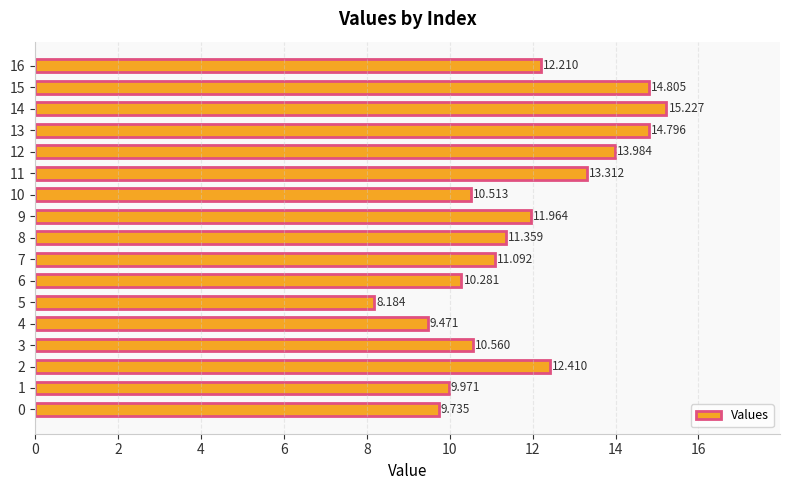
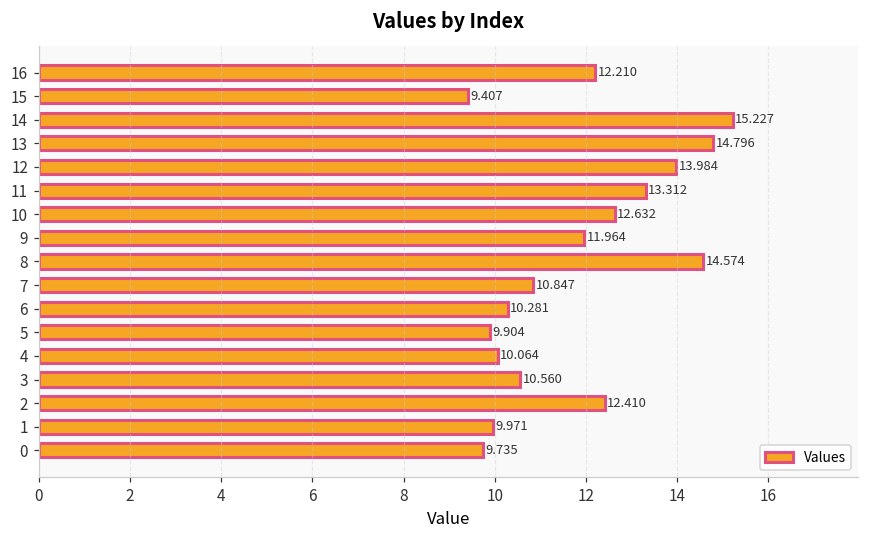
15: 14.805 -> 9.407
10: 10.513 -> 12.632
8: 11.359 -> 14.574
7: 11.092 -> 10.847
5: 8.184 -> 9.904
4: 9.471 -> 10.064
